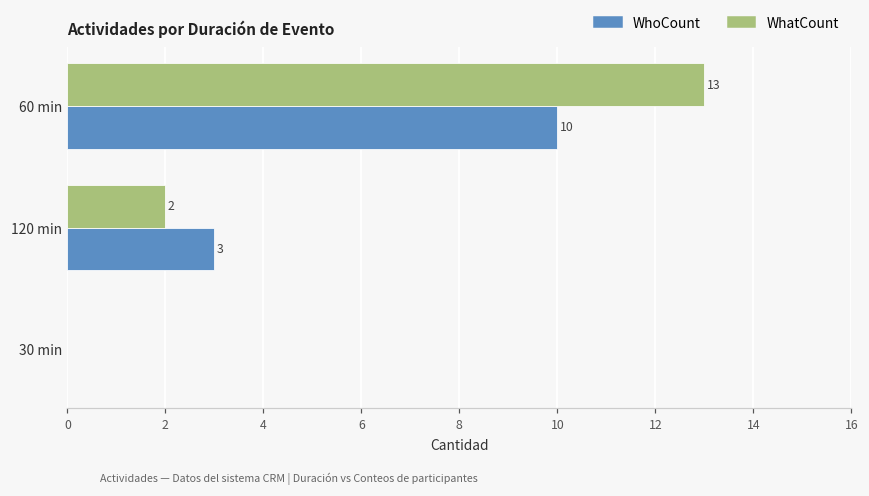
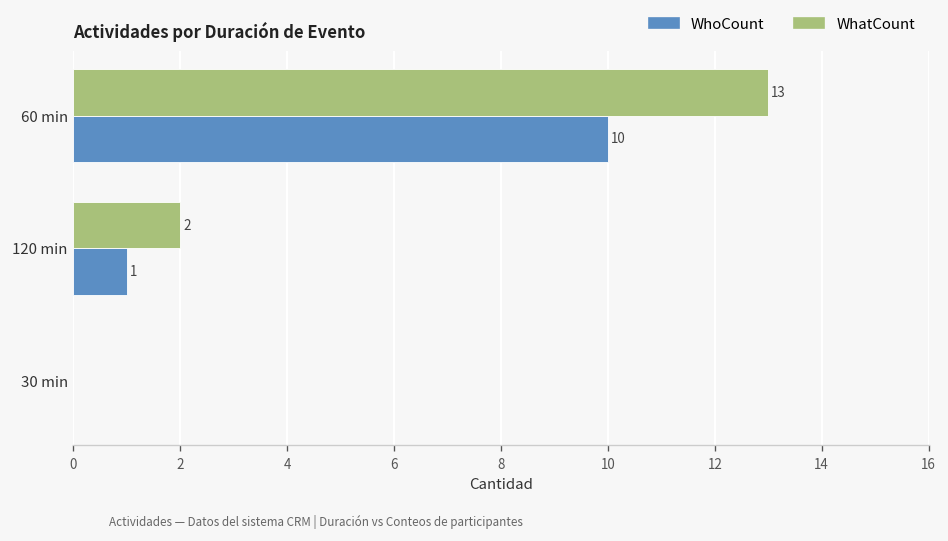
WhoCount, 120 min: 3 -> 1
